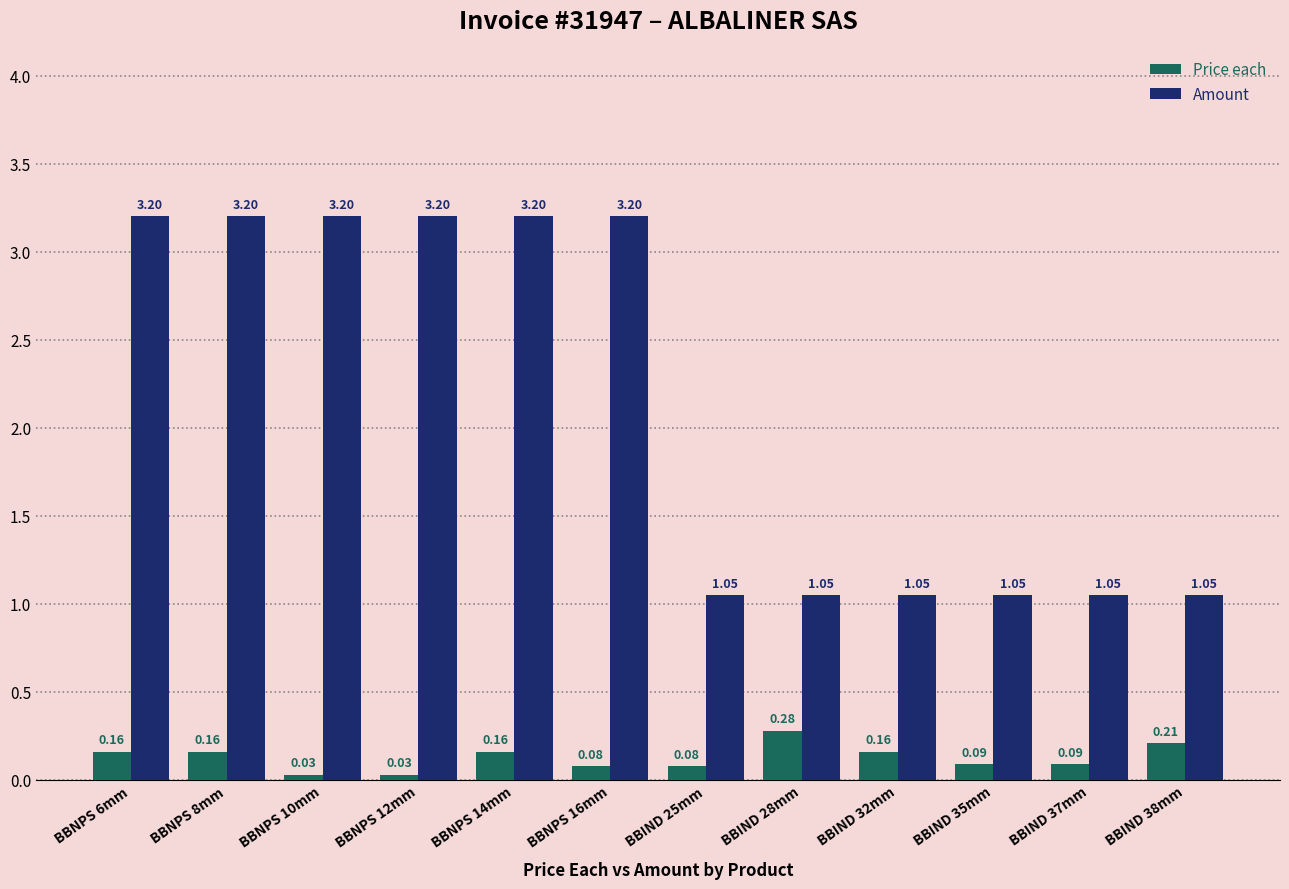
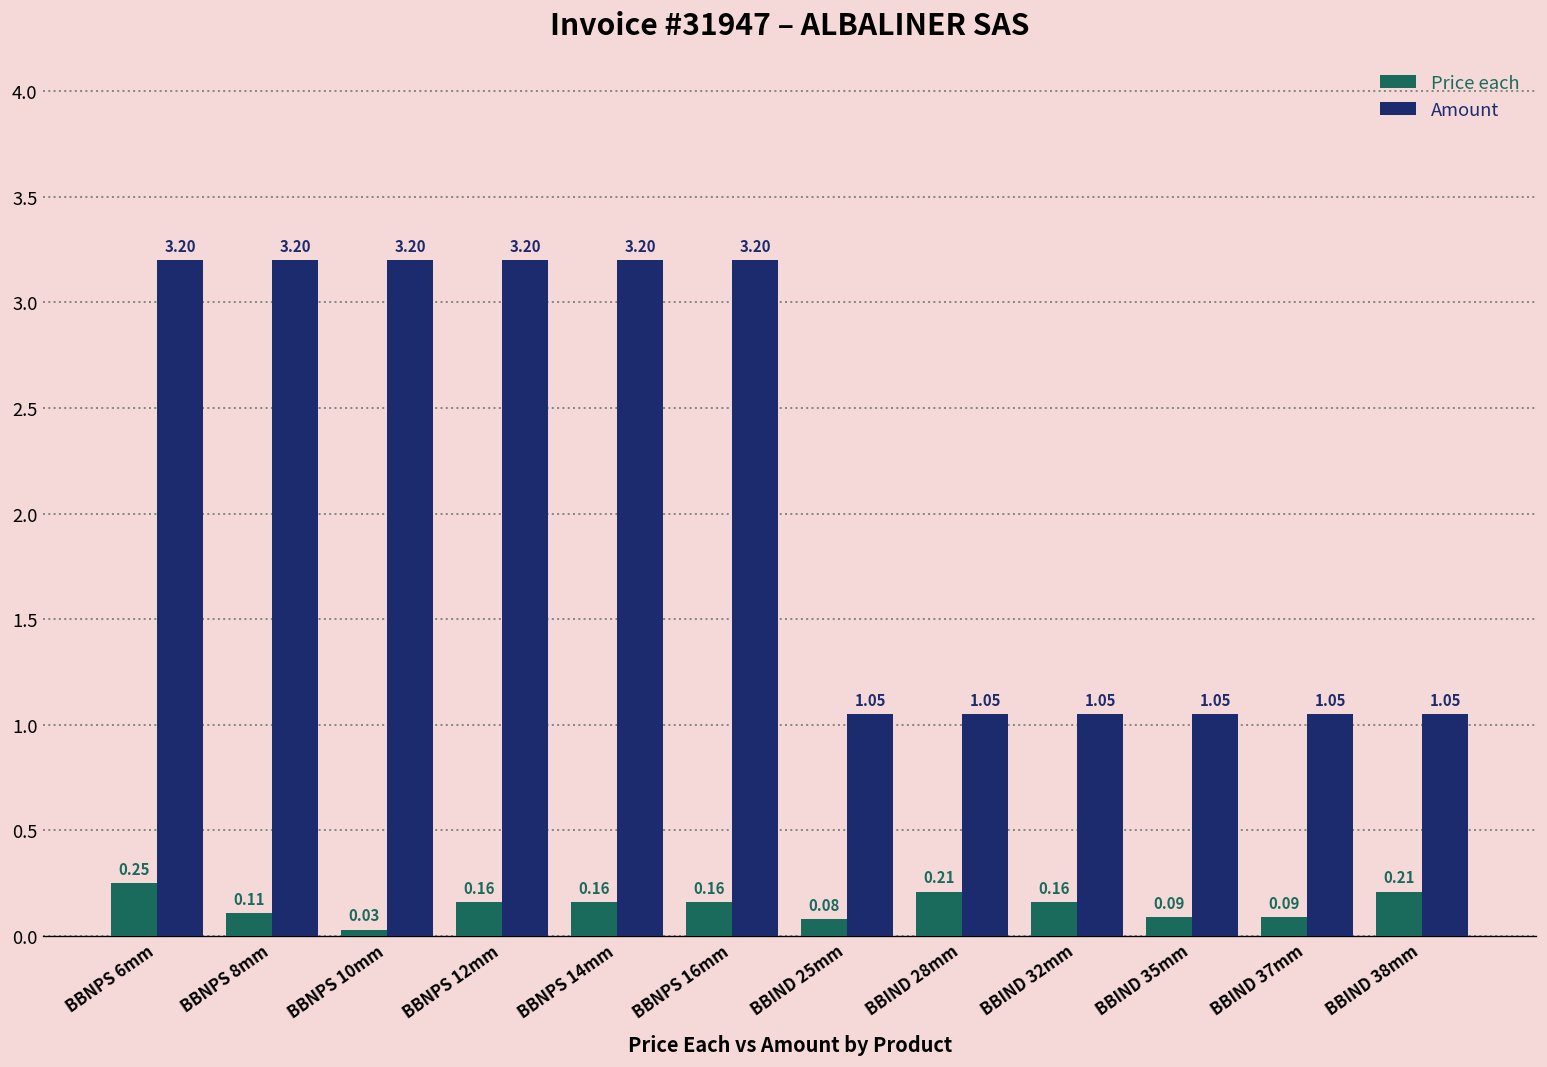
Price each, BBNPS 6mm: 0.16 -> 0.25
Price each, BBNPS 8mm: 0.16 -> 0.11
Price each, BBNPS 12mm: 0.03 -> 0.16
Price each, BBNPS 16mm: 0.08 -> 0.16
Price each, BBIND 28mm: 0.28 -> 0.21
